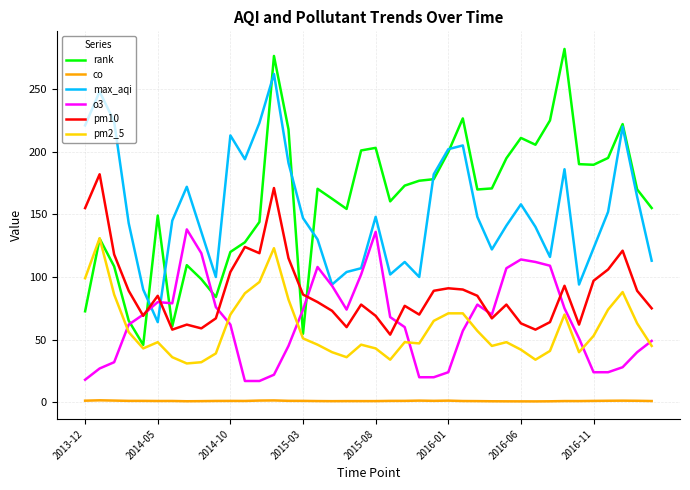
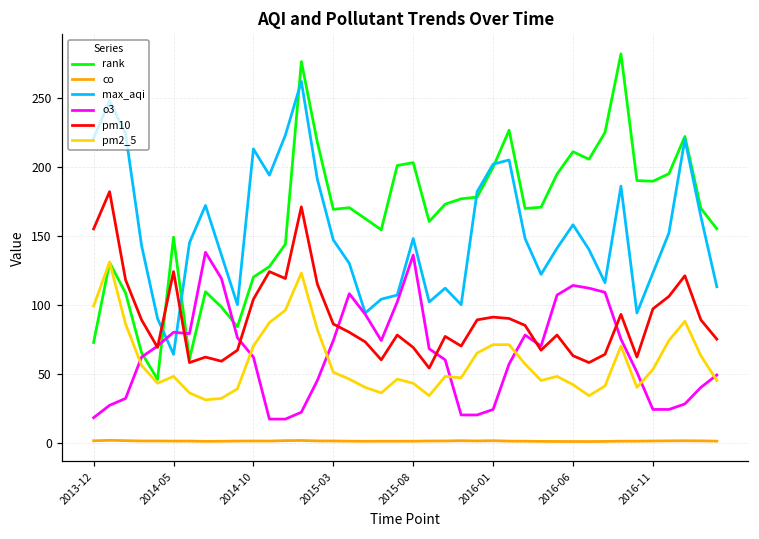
pm10, 2014-05: 85 -> 124
rank, 2015-03: 55 -> 169
